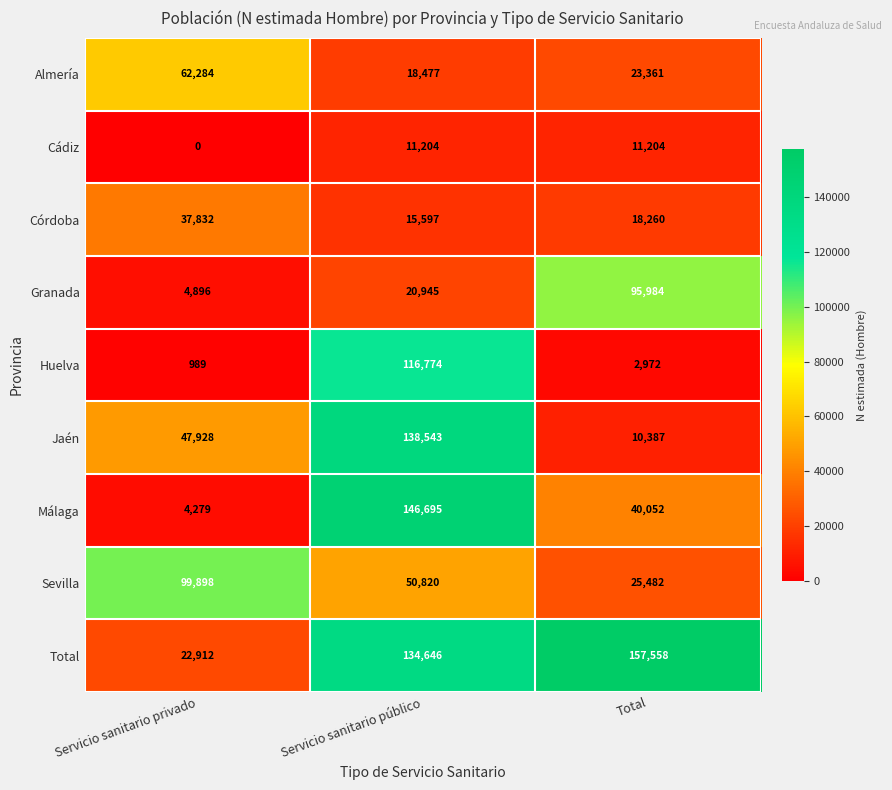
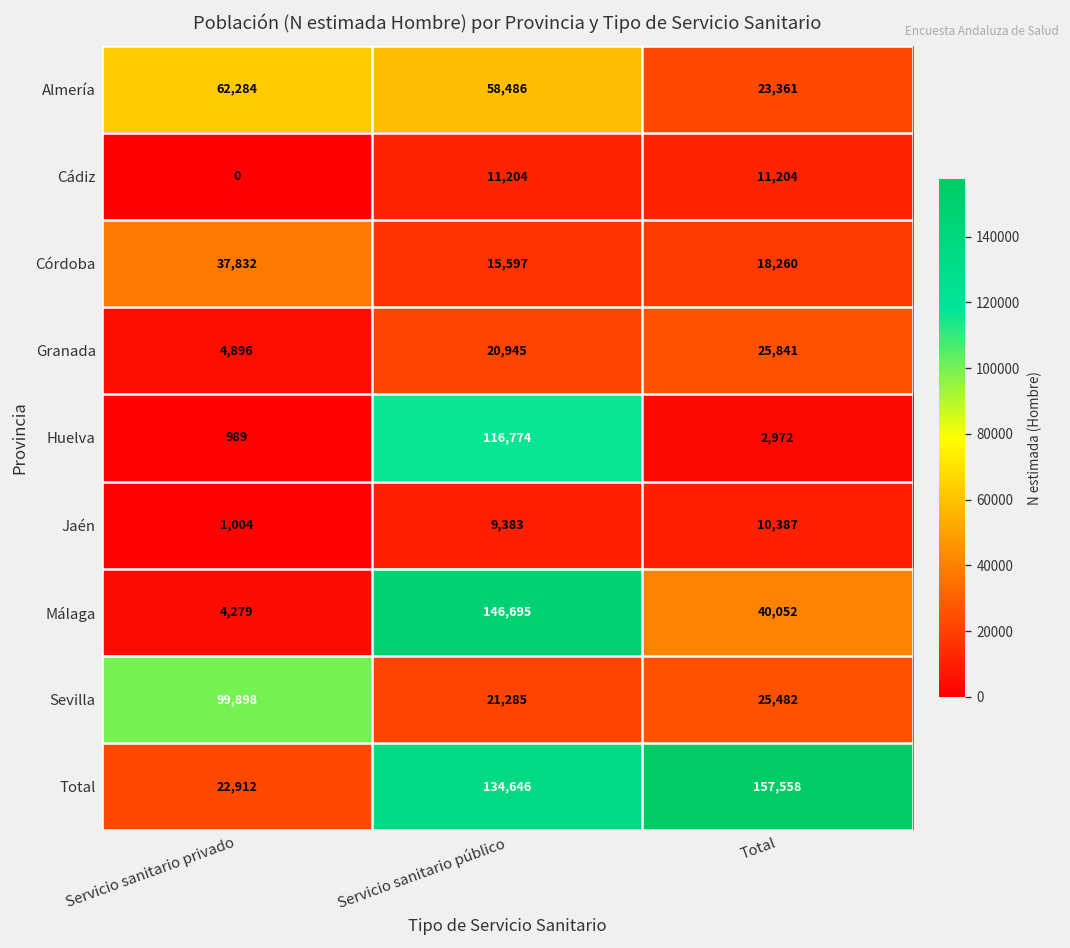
Almería, Servicio sanitario público: 18,477 -> 58,486
Granada, Total: 95,984 -> 25,841
Jaén, Servicio sanitario privado: 47,928 -> 1,004
Jaén, Servicio sanitario público: 138,543 -> 9,383
Sevilla, Servicio sanitario público: 50,820 -> 21,285
